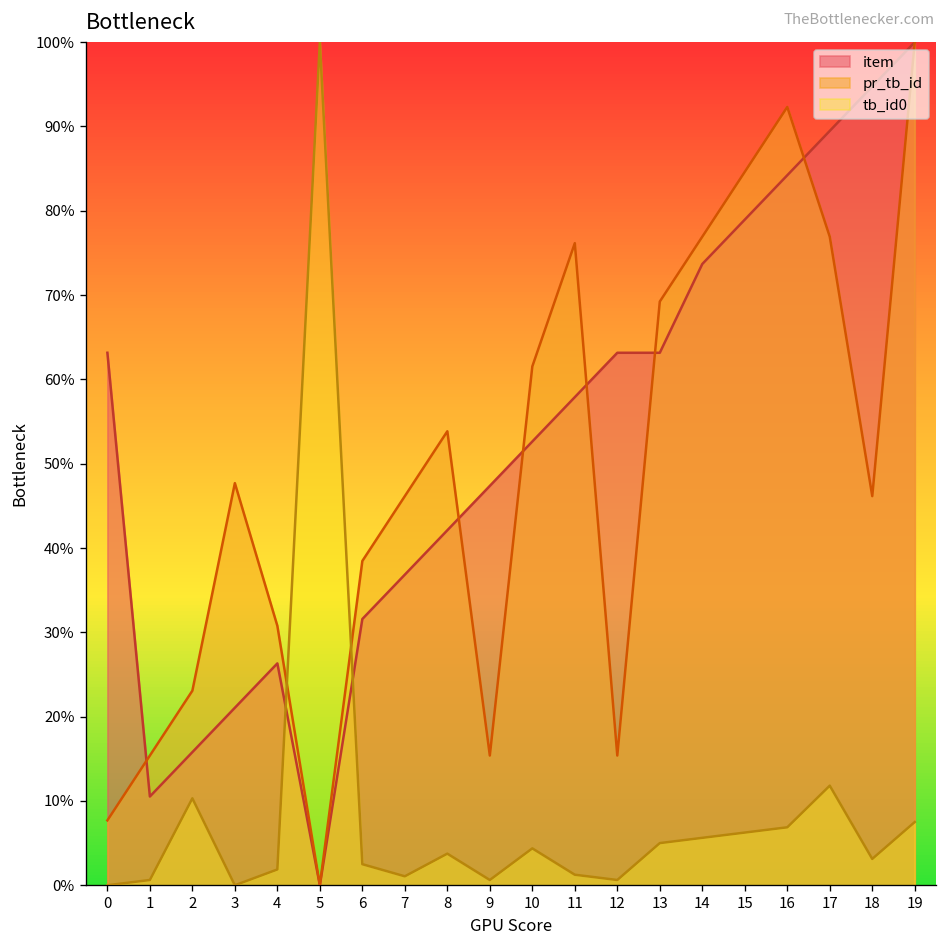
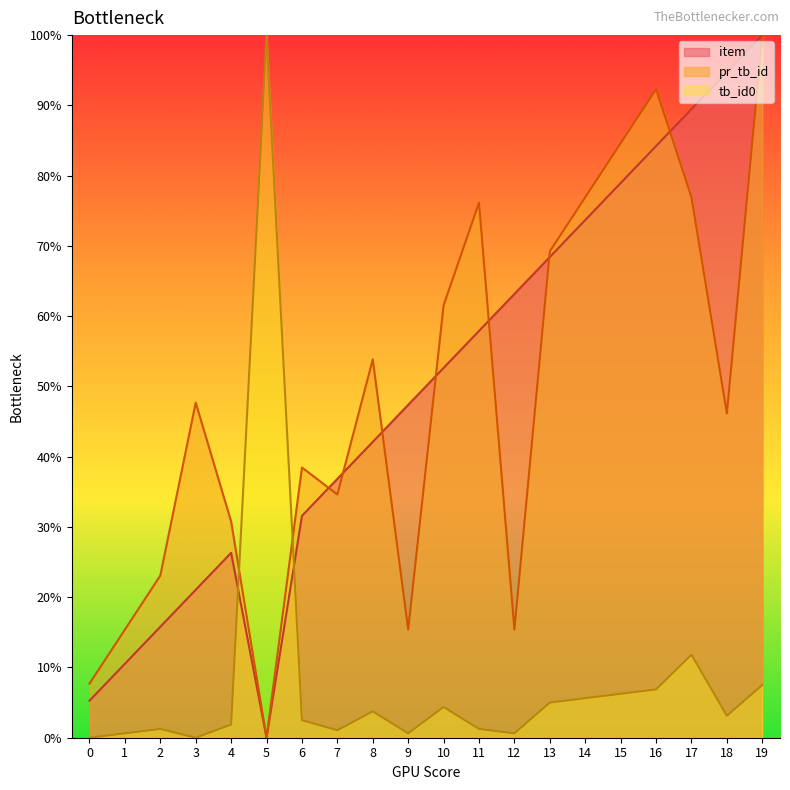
item, 0: 63% -> 5%
tb_id0, 2: 10% -> 1%
pr_tb_id, 7: 46% -> 35%
item, 13: 63% -> 68%
